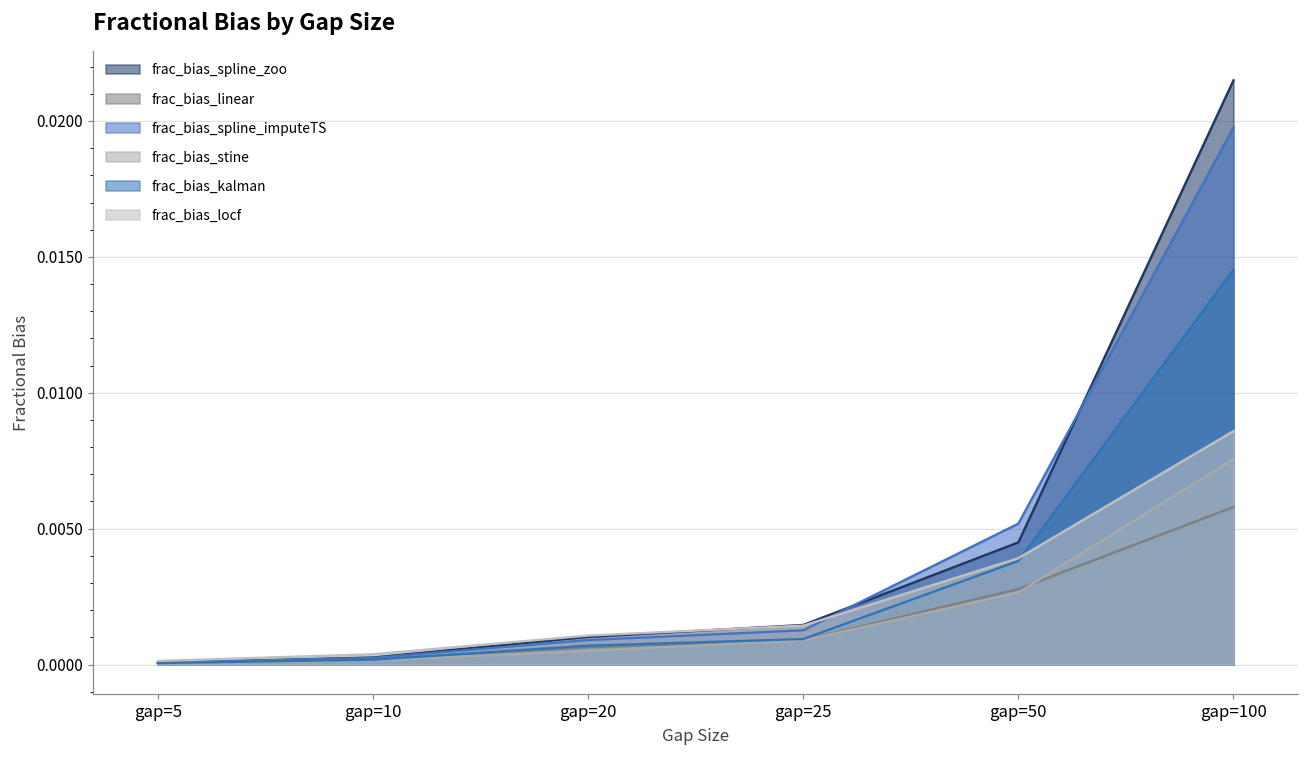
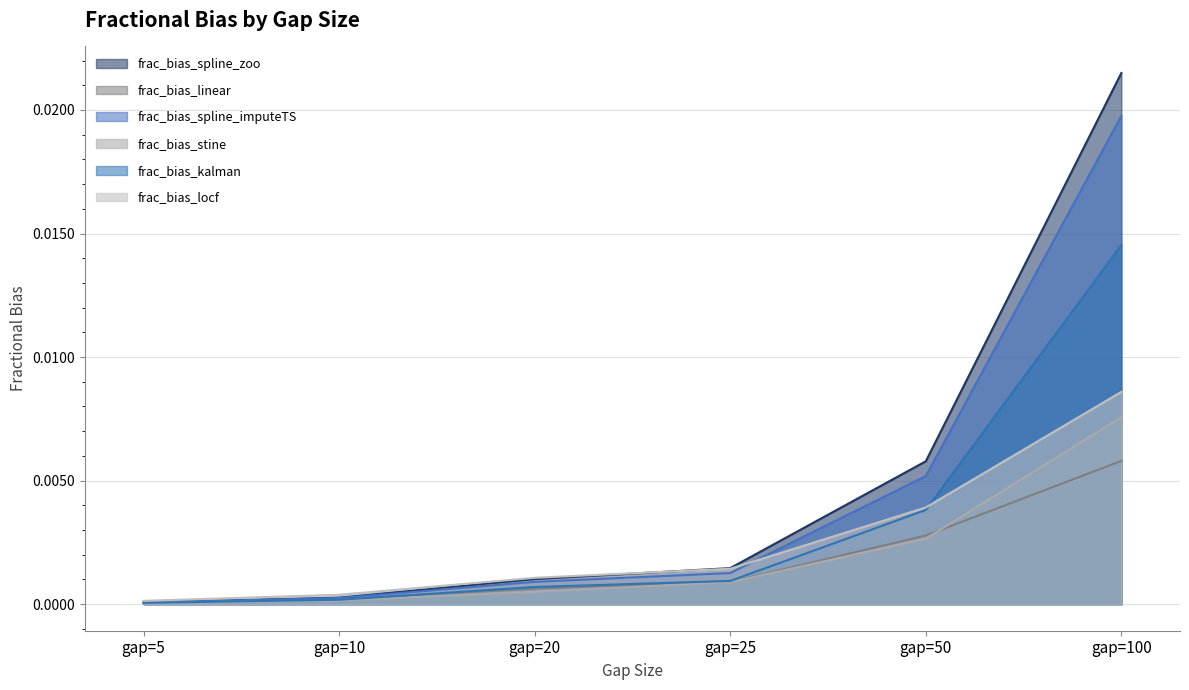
frac_bias_spline_zoo, gap=50: 0.0045 -> 0.0058
